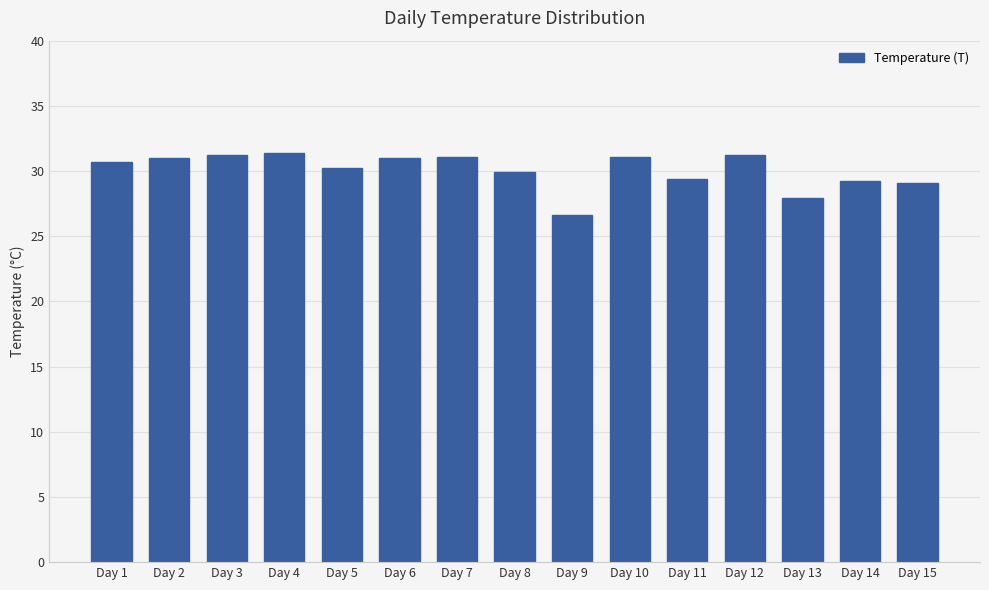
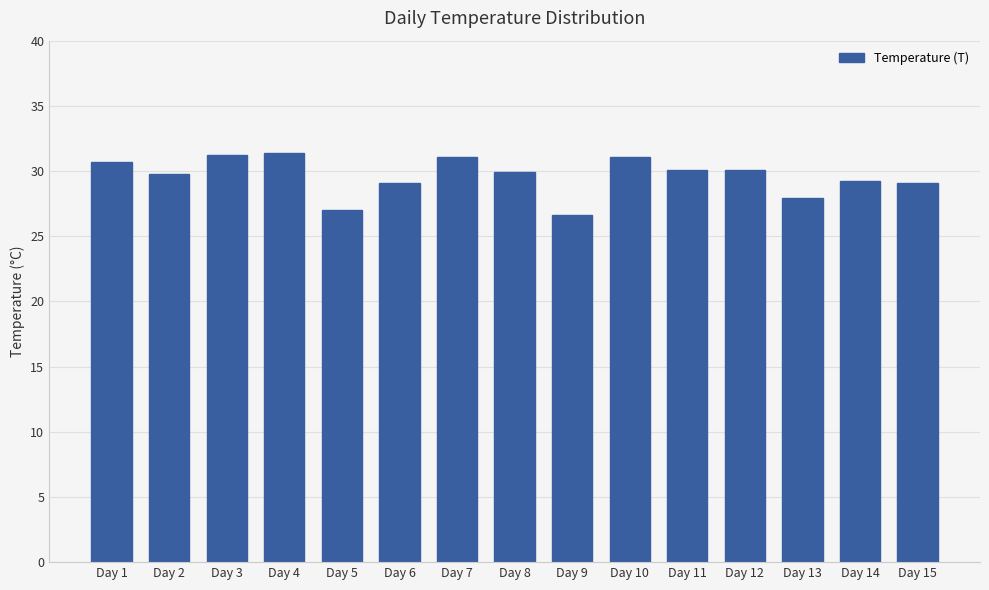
Day 2: 31.0 -> 29.8
Day 5: 30.2 -> 27.0
Day 6: 31.0 -> 29.1
Day 11: 29.4 -> 30.1
Day 12: 31.2 -> 30.1
